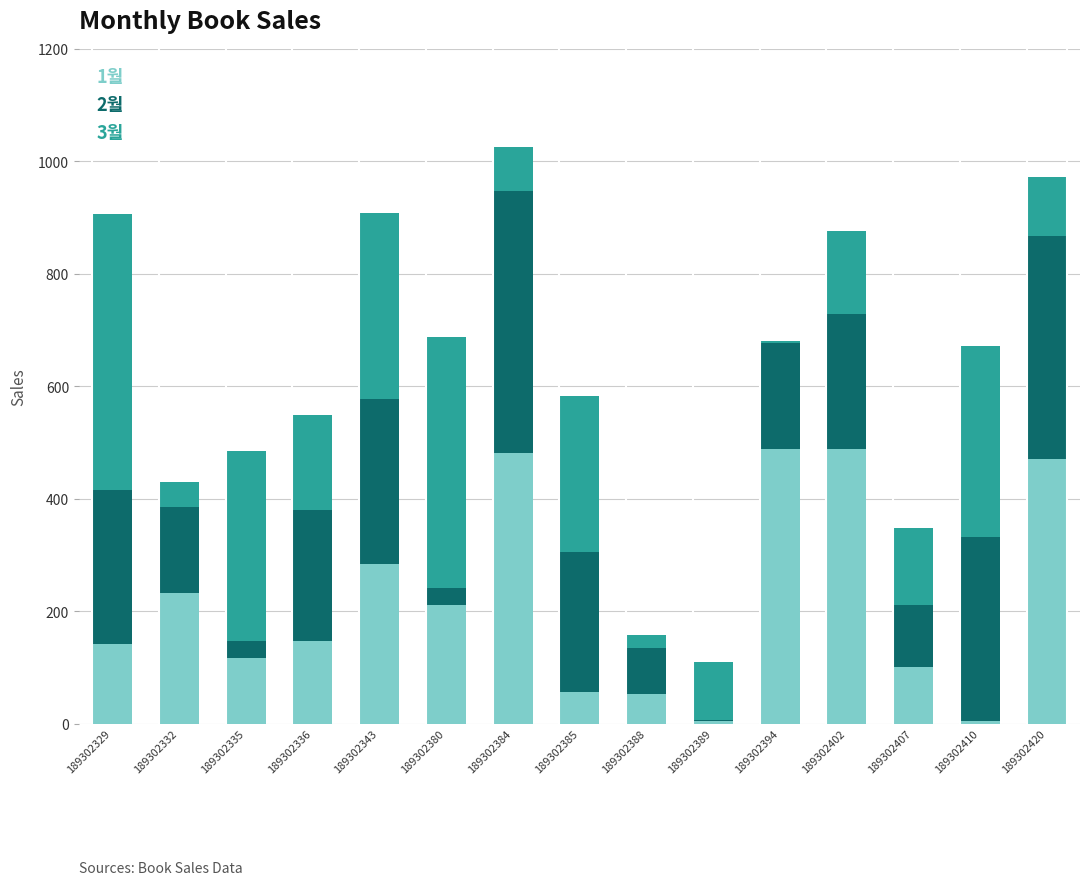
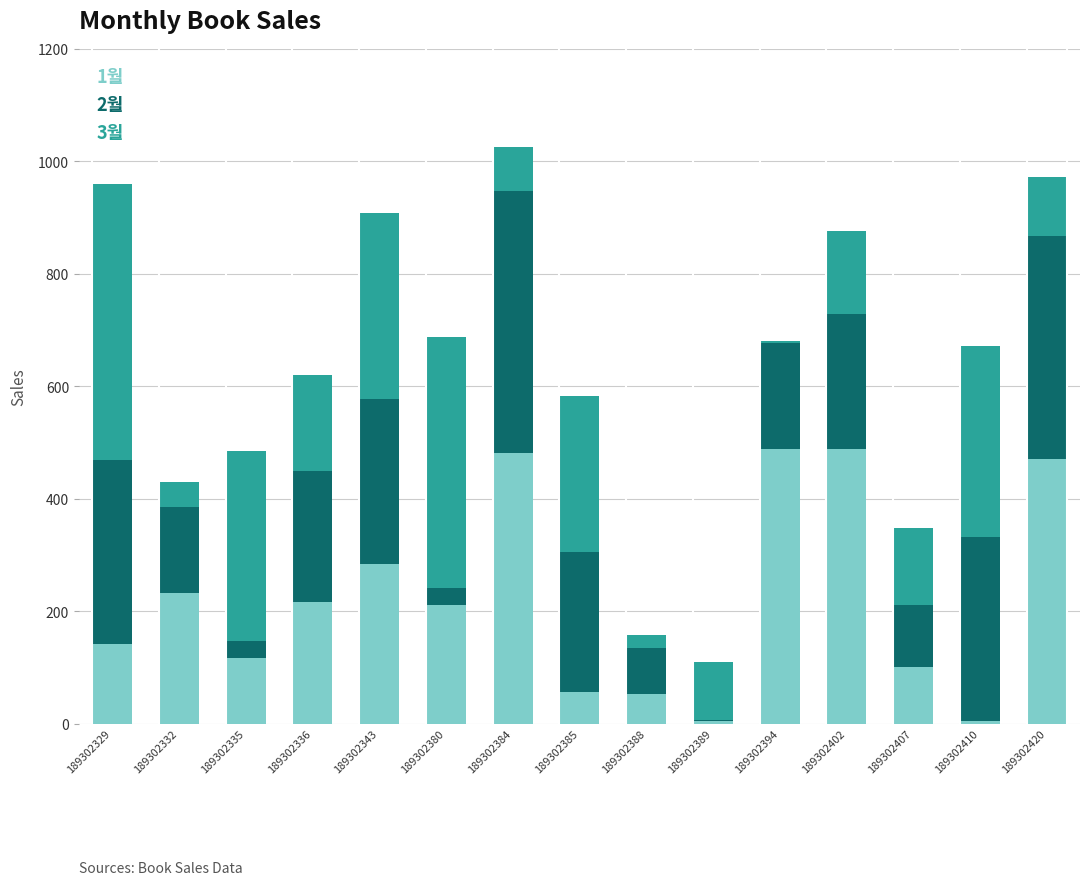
2월, 189302329: 270 -> 330
1월, 189302336: 150 -> 220
